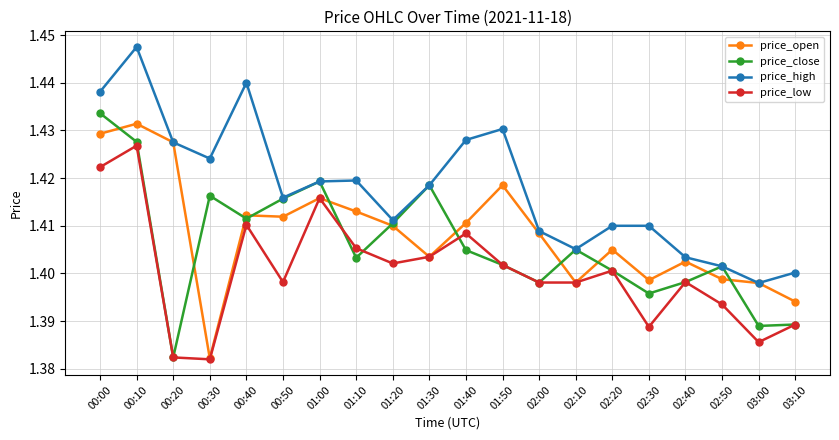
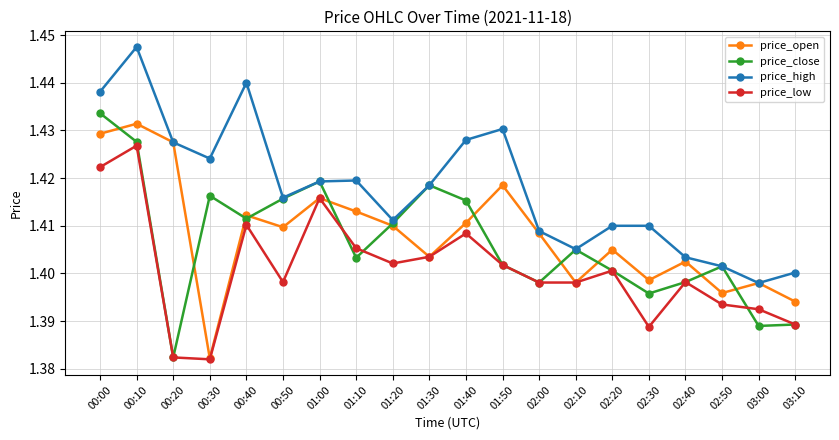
price_open, 00:50: 1.412 -> 1.410
price_close, 01:40: 1.405 -> 1.415
price_open, 02:50: 1.399 -> 1.396
price_low, 03:00: 1.386 -> 1.393
